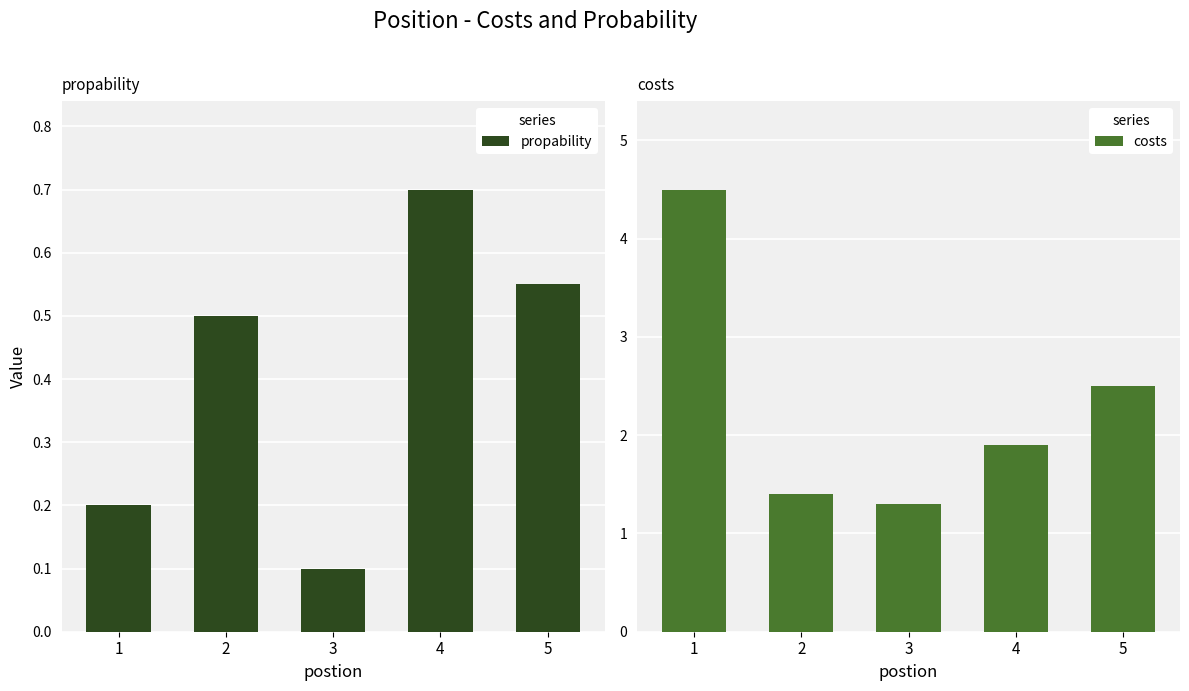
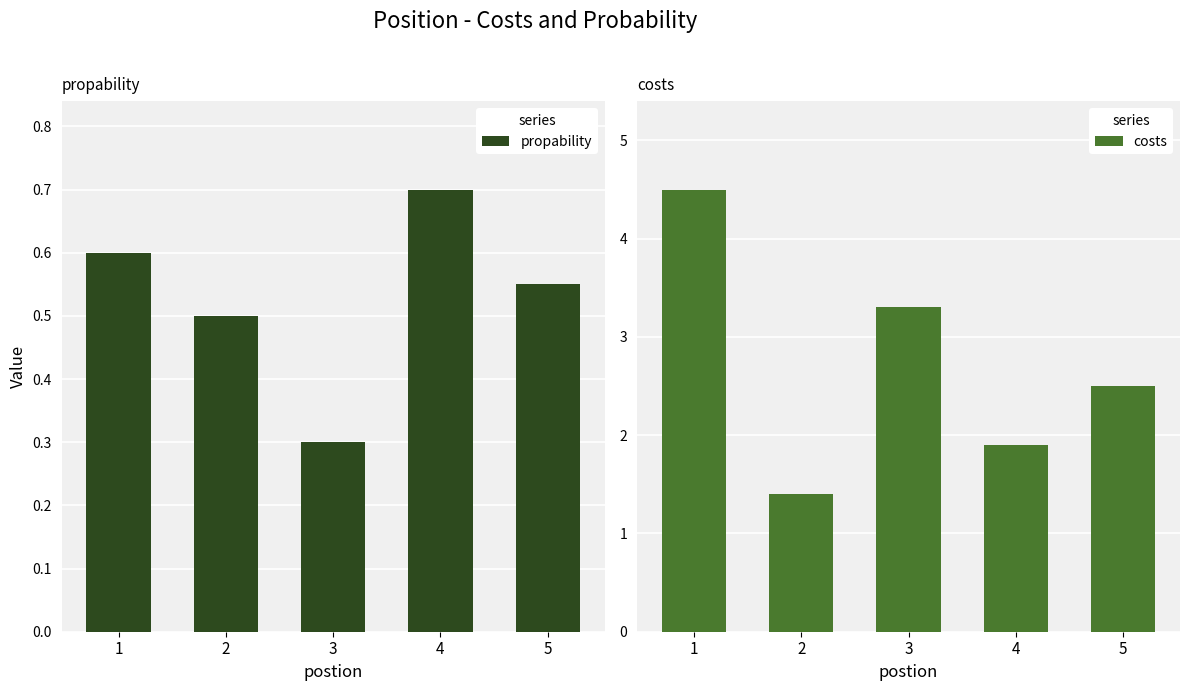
propability, 1: 0.2 -> 0.6
propability, 3: 0.1 -> 0.3
costs, 3: 1.3 -> 3.3
